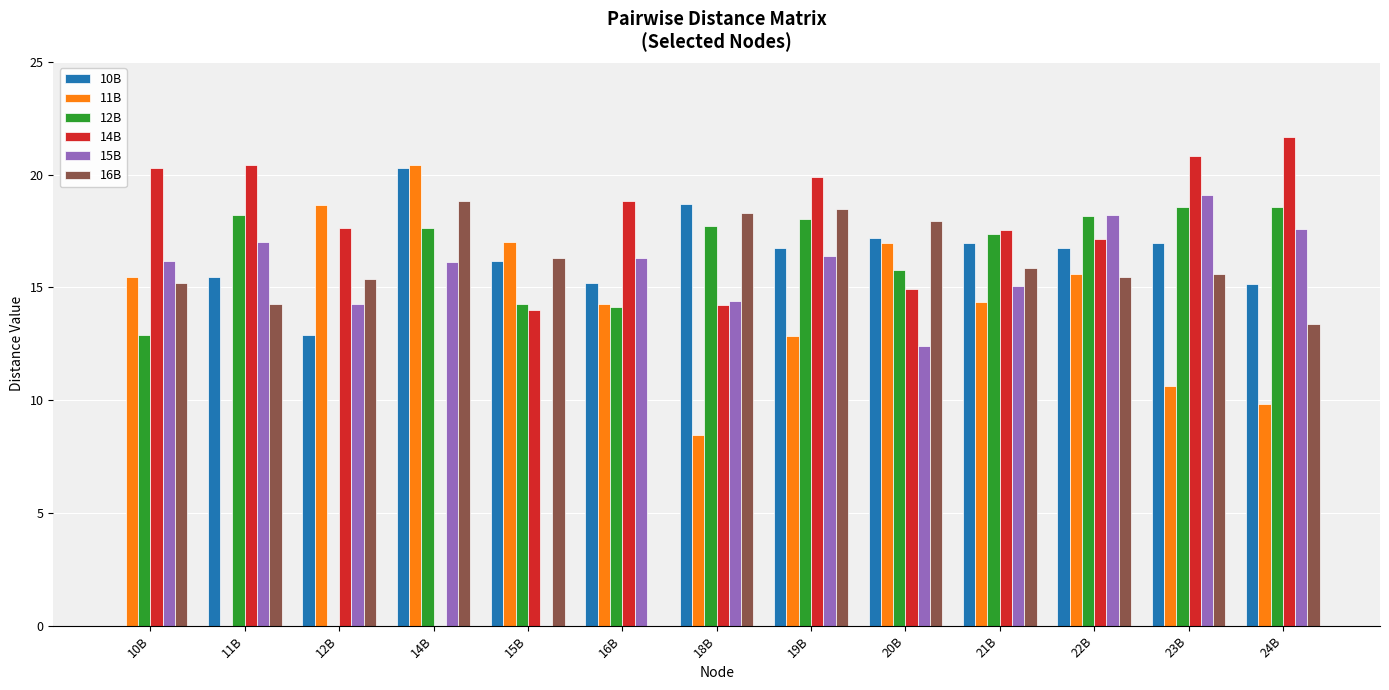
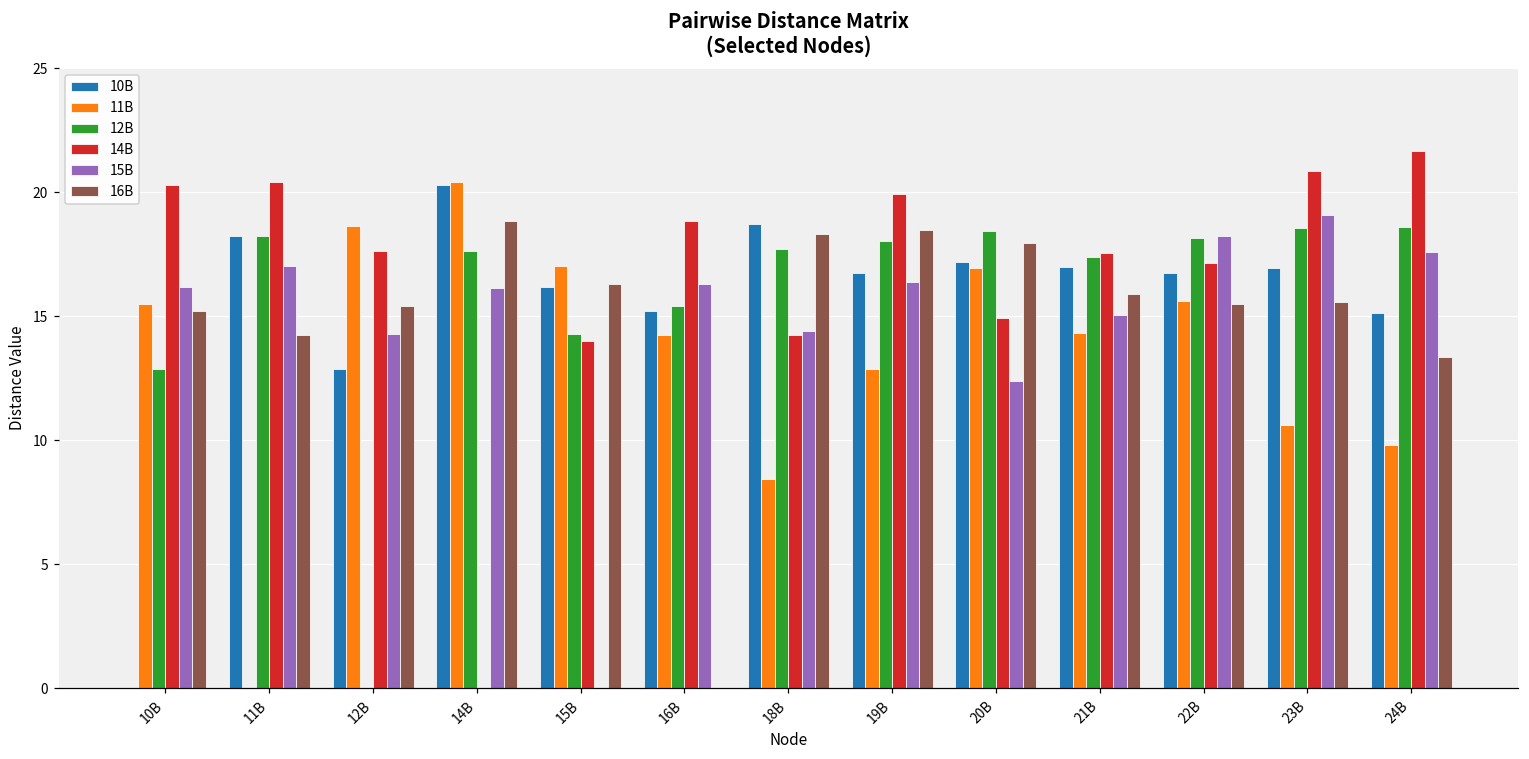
10B, 11B: 15.5 -> 18.2
12B, 16B: 14.1 -> 15.4
12B, 20B: 15.8 -> 18.4
